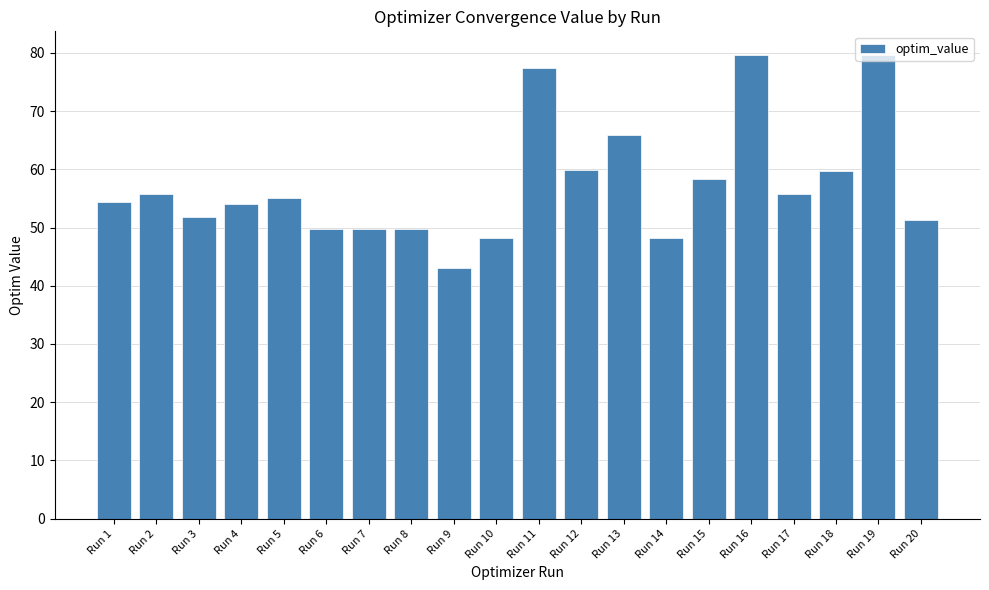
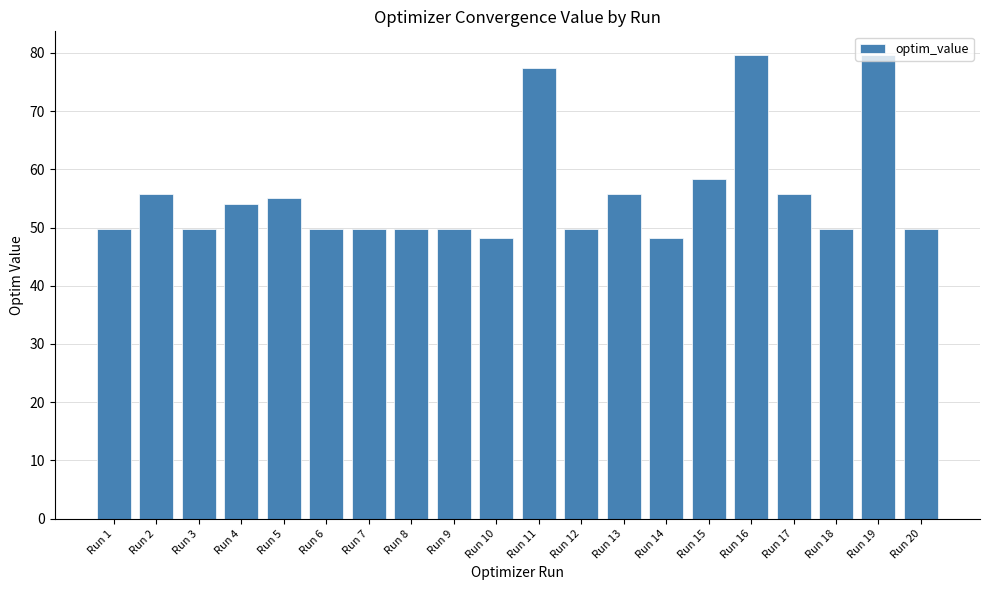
Run 1: 54 -> 50
Run 3: 52 -> 50
Run 9: 43 -> 50
Run 12: 60 -> 50
Run 13: 66 -> 56
Run 18: 60 -> 50
Run 20: 51 -> 50
